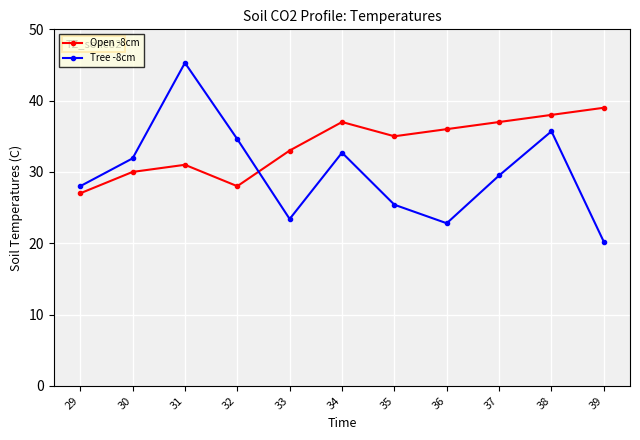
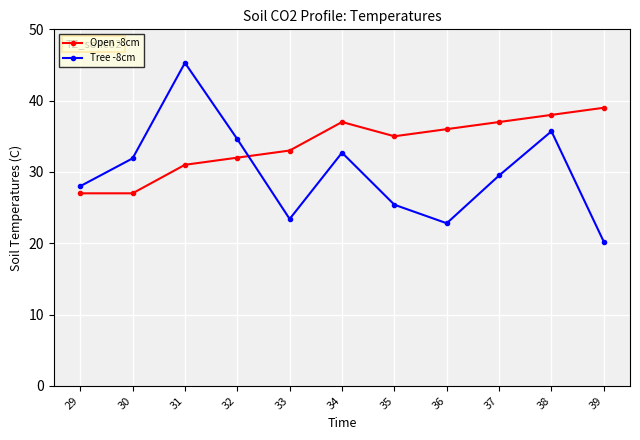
Open -8cm, 30: 30 -> 27
Open -8cm, 32: 28 -> 32
